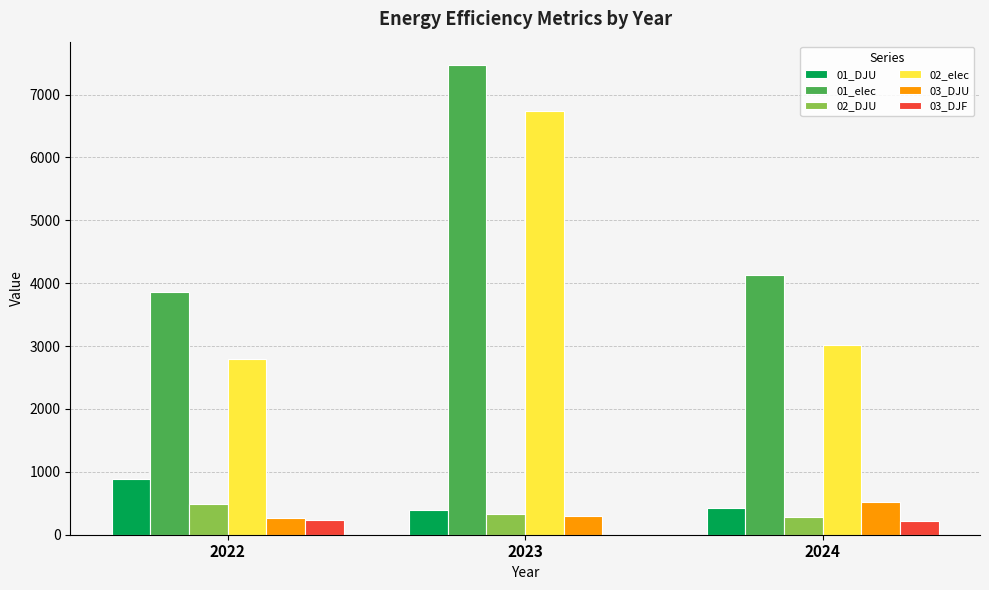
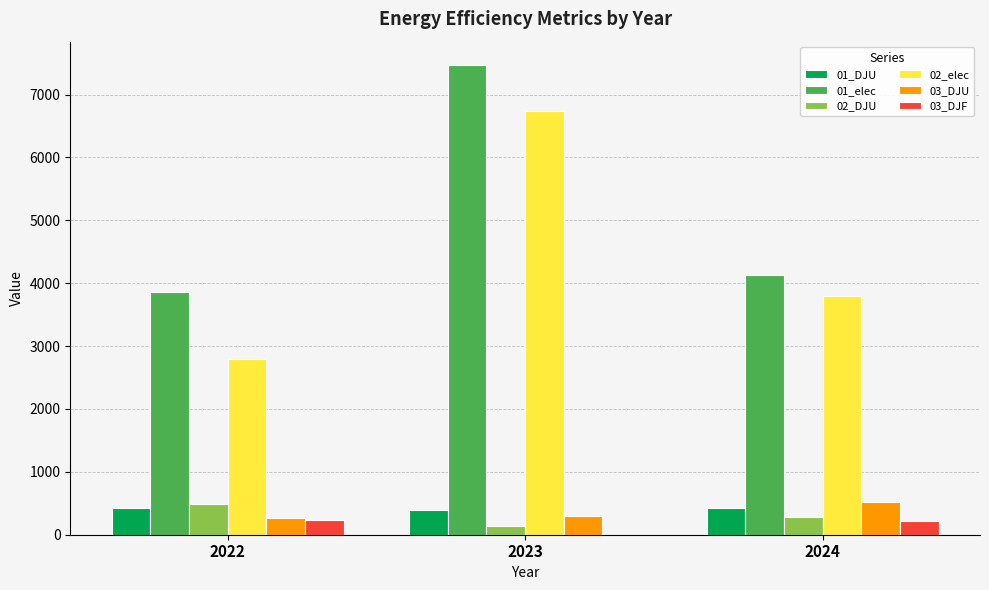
01_DJU, 2022: 900 -> 400
02_DJU, 2023: 300 -> 100
02_elec, 2024: 3000 -> 3800
